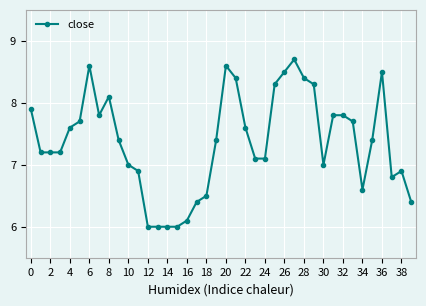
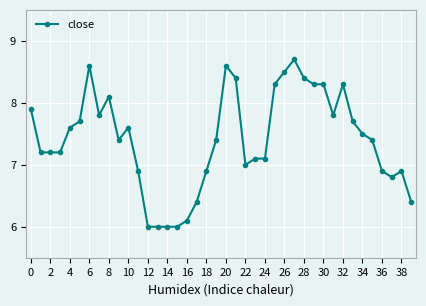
10: 7.0 -> 7.6
18: 6.5 -> 6.9
22: 7.6 -> 7.0
30: 7.0 -> 8.3
32: 7.8 -> 8.3
34: 6.6 -> 7.5
36: 8.5 -> 6.9
